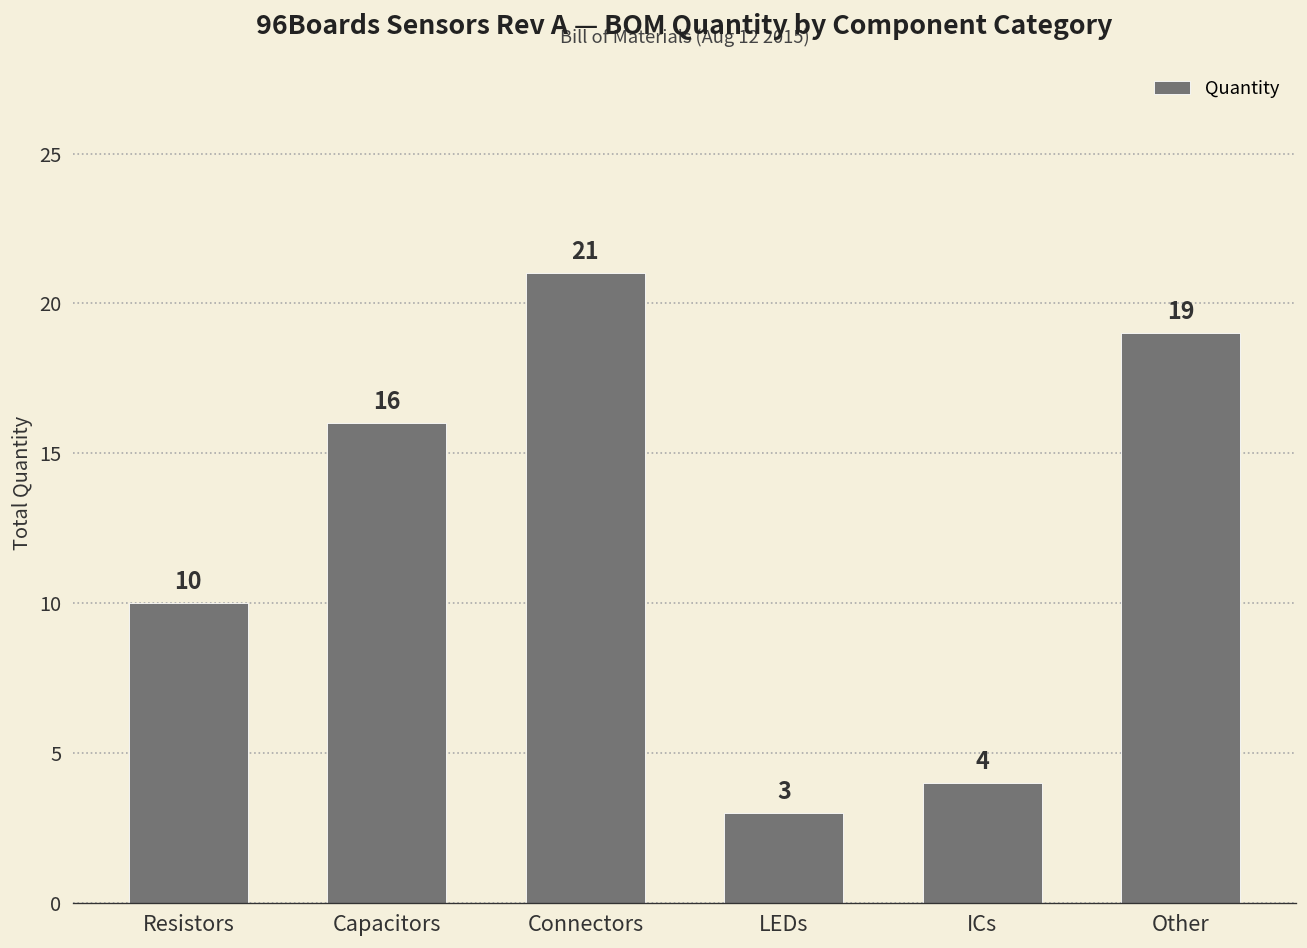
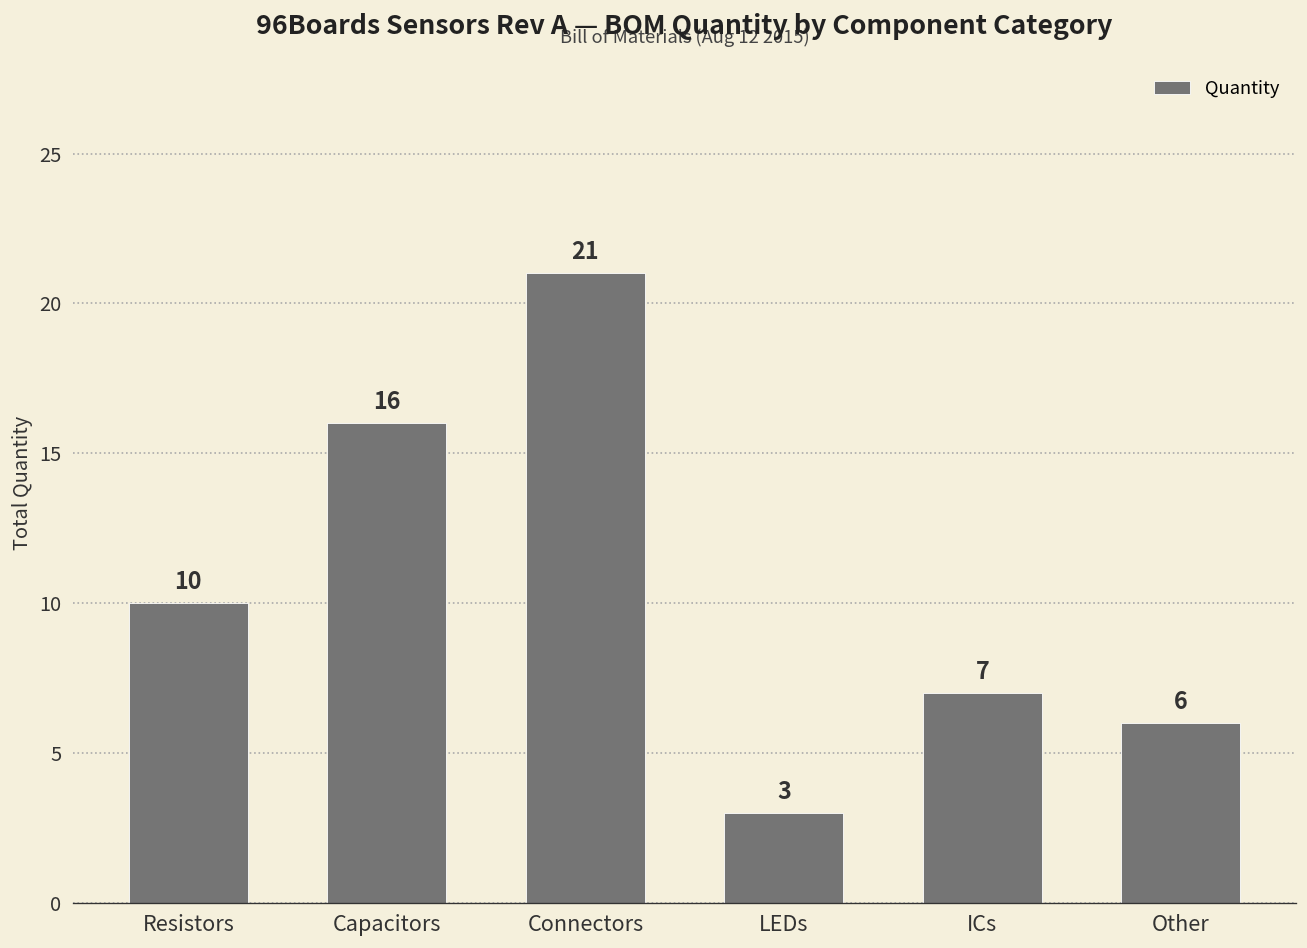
ICs: 4 -> 7
Other: 19 -> 6
